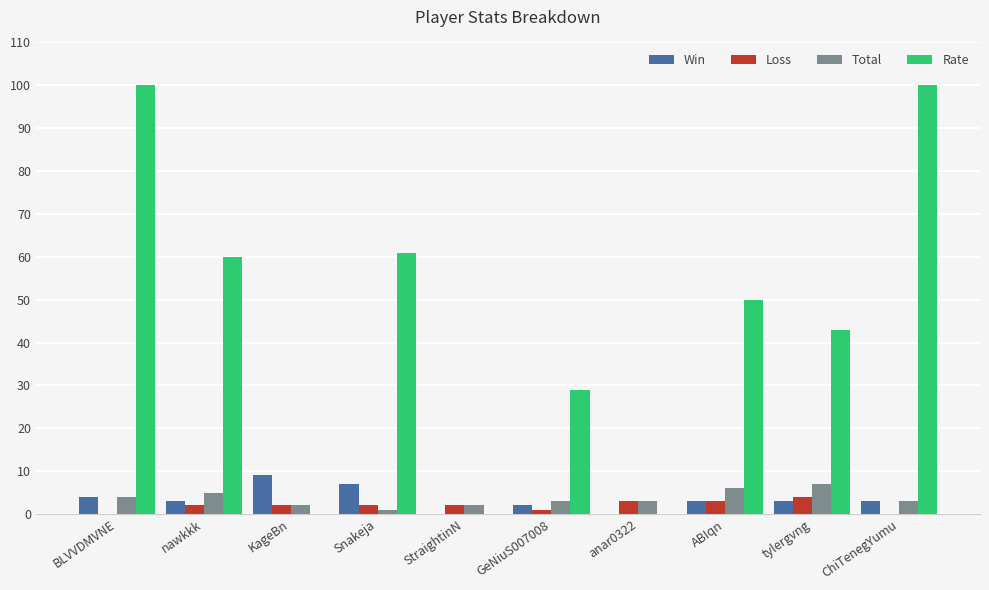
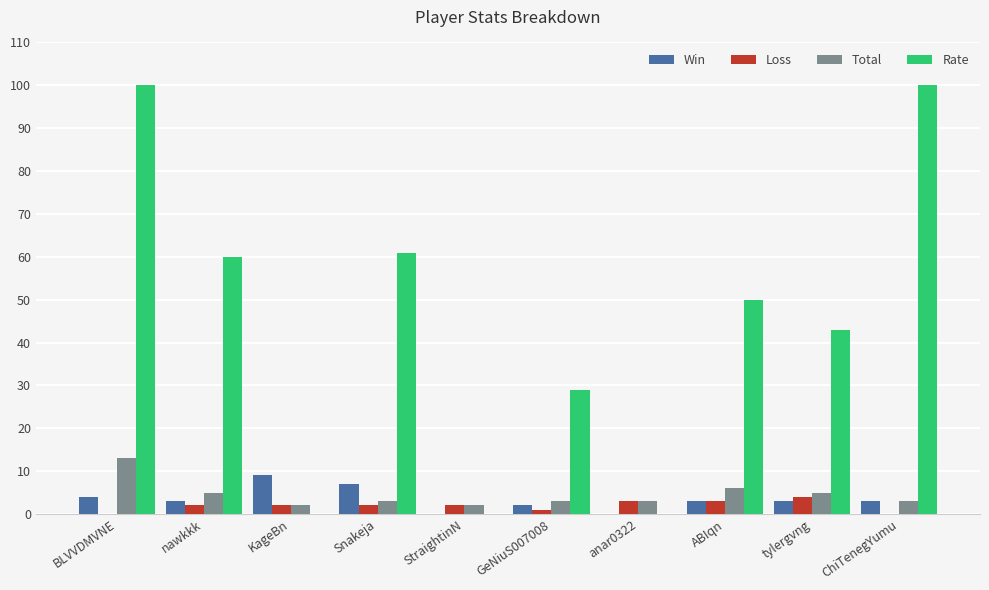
Total, BLVVDMVNE: 4 -> 13
Total, Snakeja: 1 -> 3
Total, tylergvng: 7 -> 5
